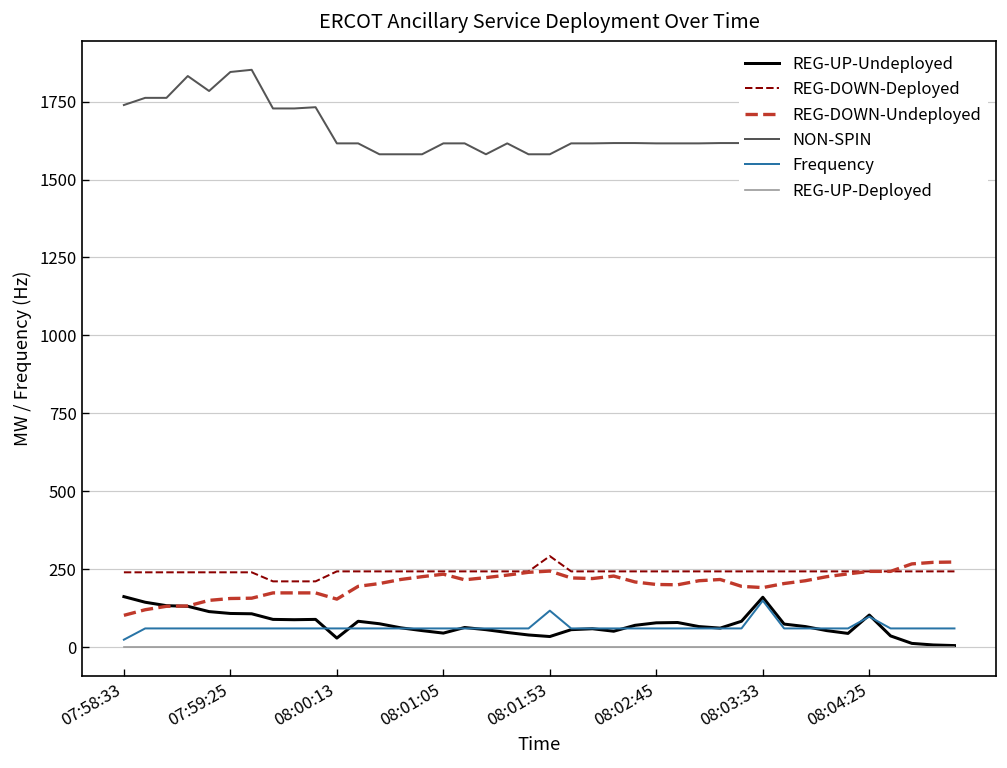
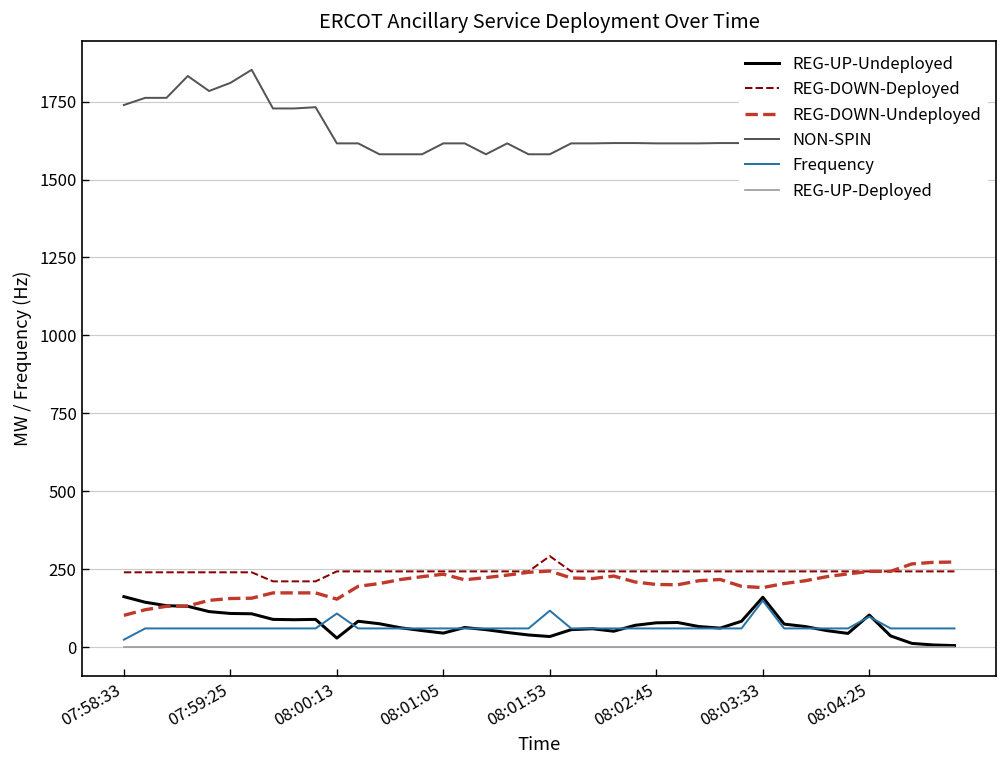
NON-SPIN, 07:59:25: 1850 -> 1810
Frequency, 08:00:13: 60 -> 110
